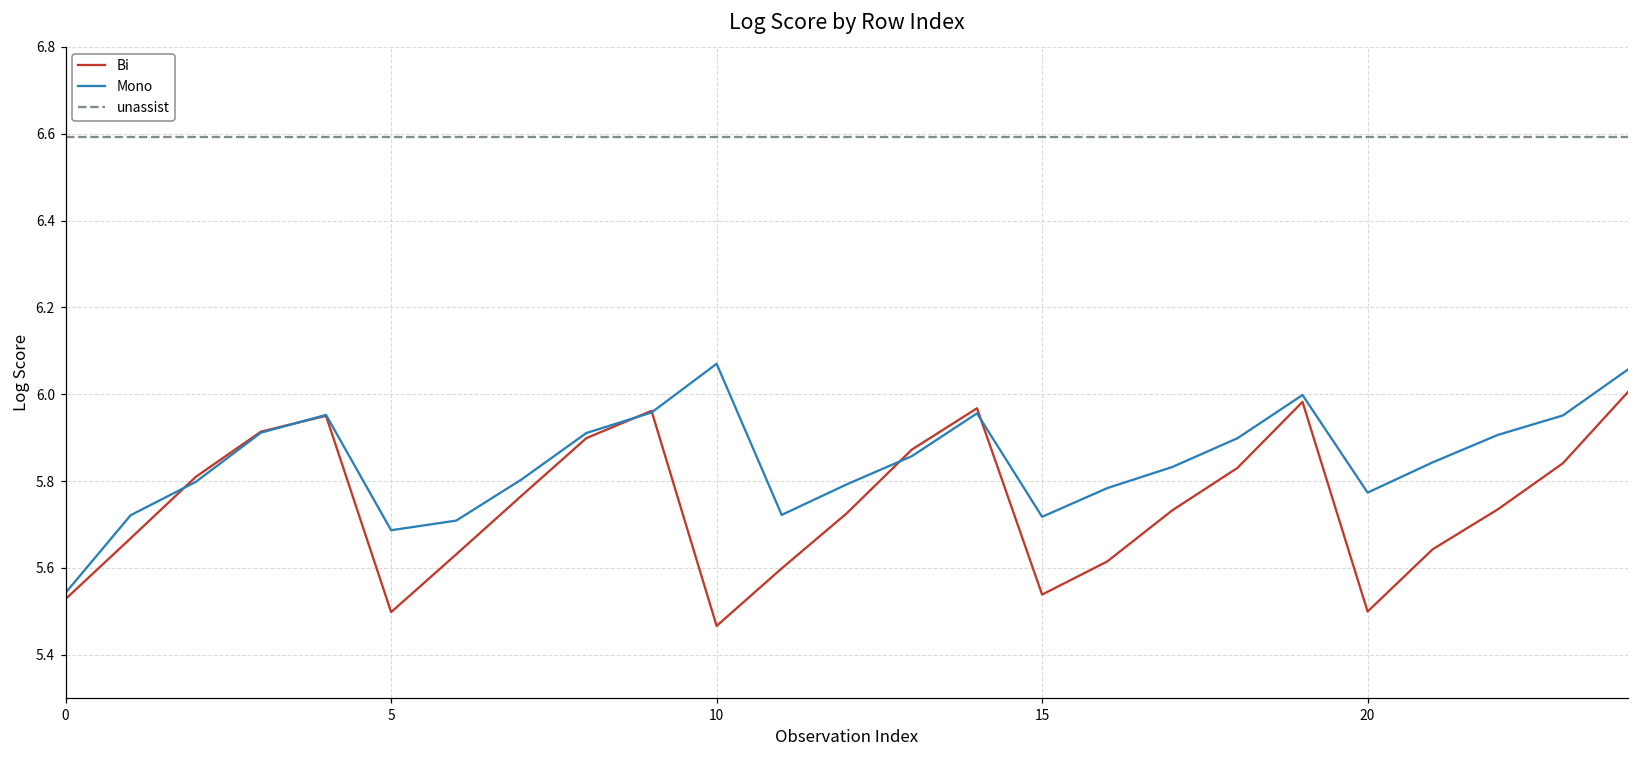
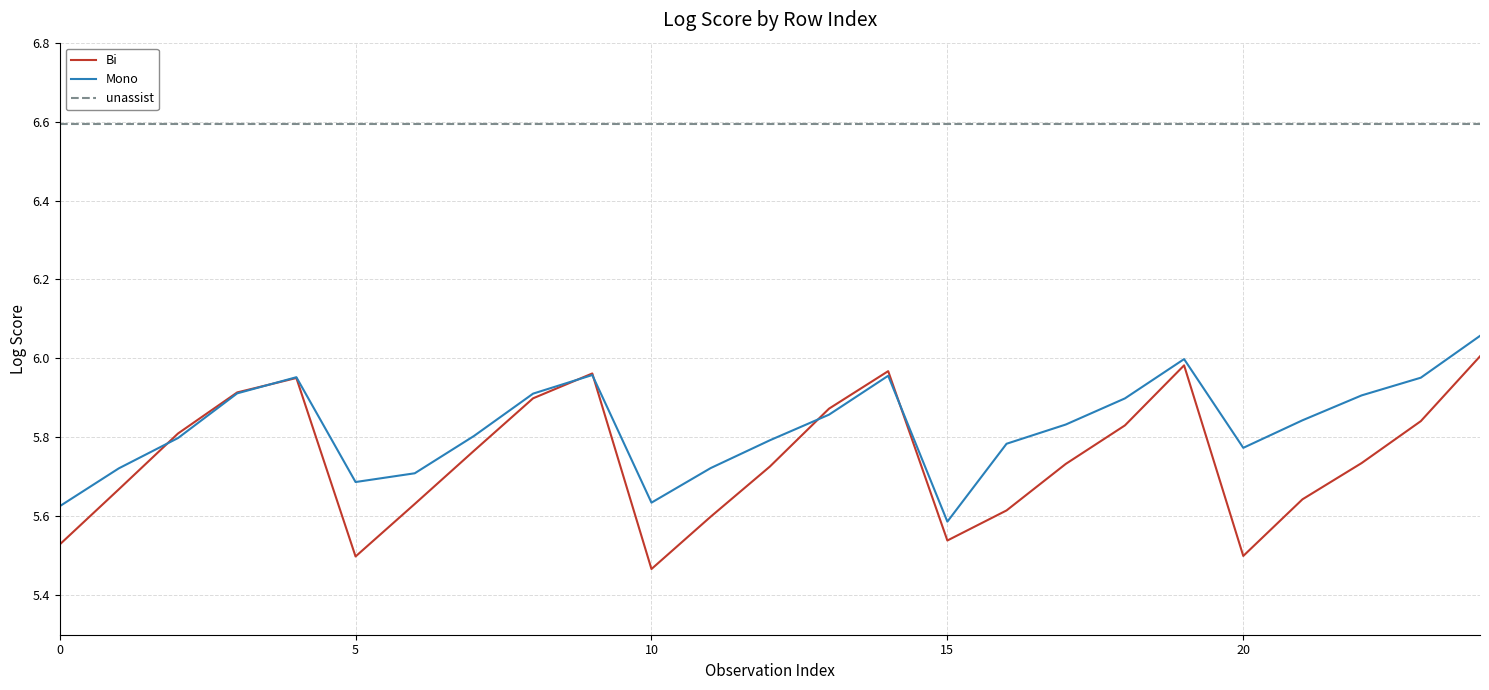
Mono, 0: 5.54 -> 5.63
Mono, 10: 6.07 -> 5.63
Mono, 15: 5.72 -> 5.59
